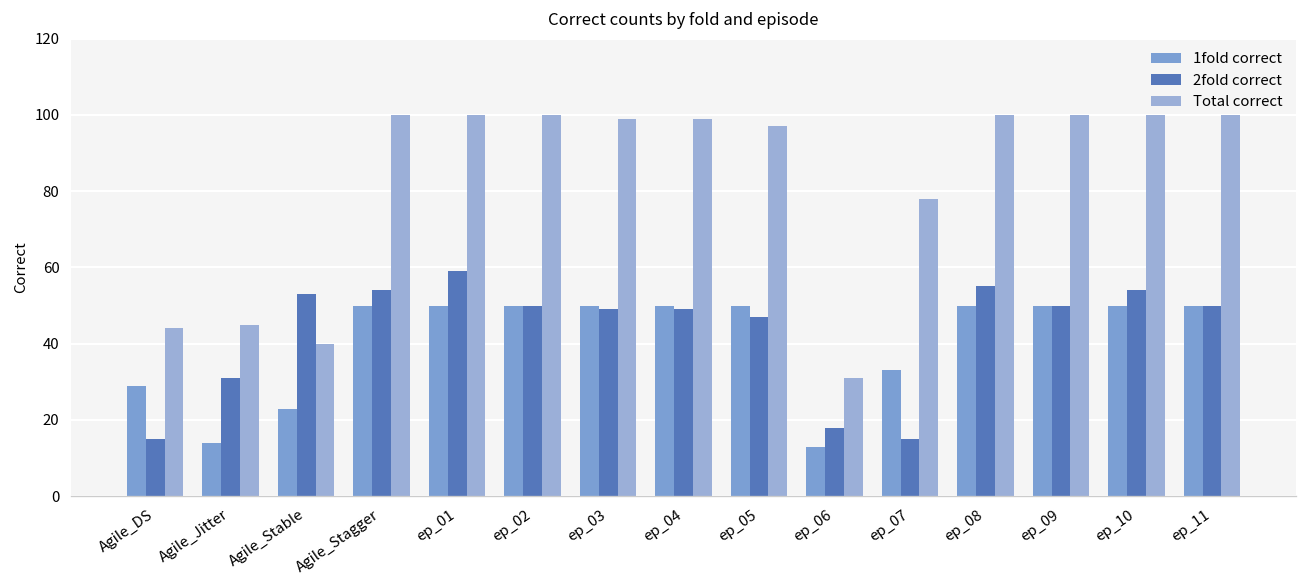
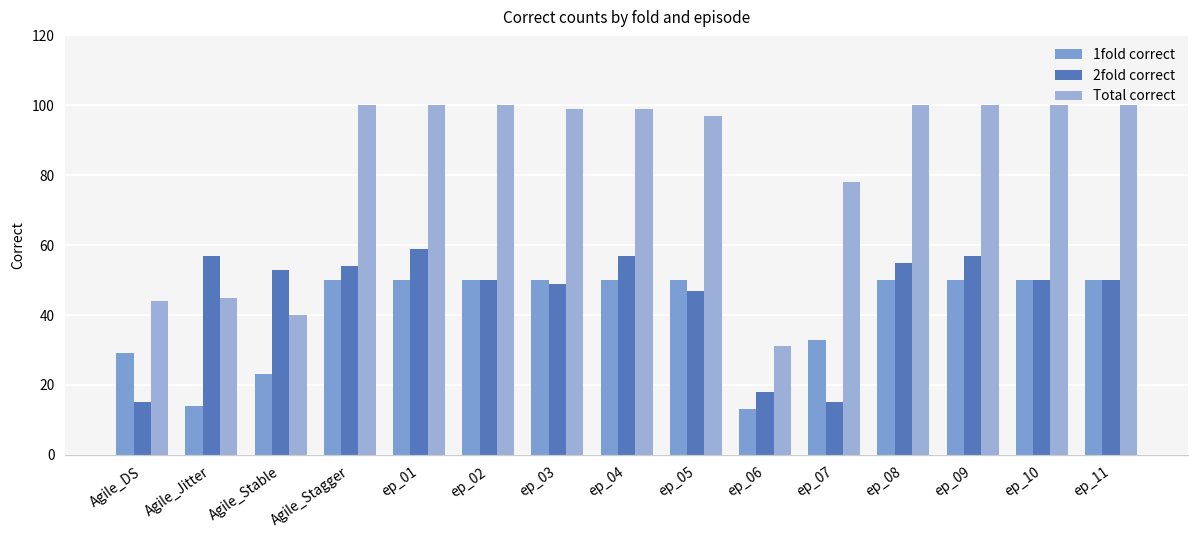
2fold correct, Agile_Jitter: 31 -> 57
2fold correct, ep_04: 49 -> 57
2fold correct, ep_09: 50 -> 57
2fold correct, ep_10: 54 -> 50
